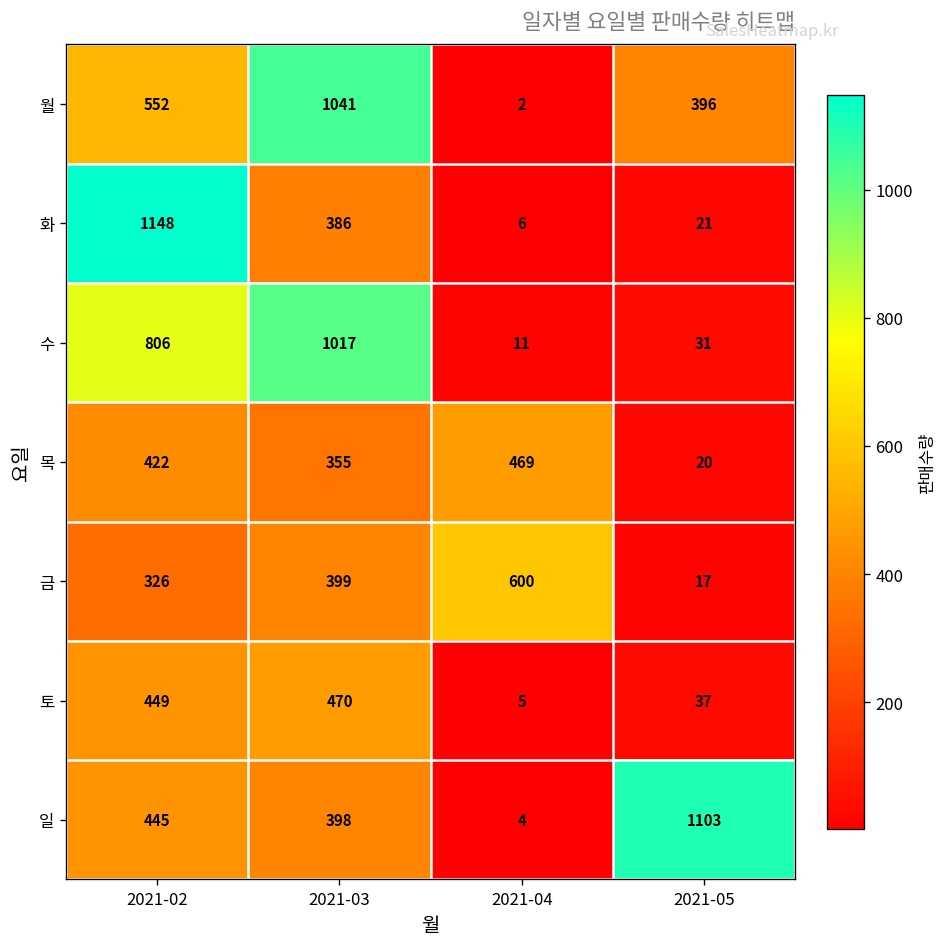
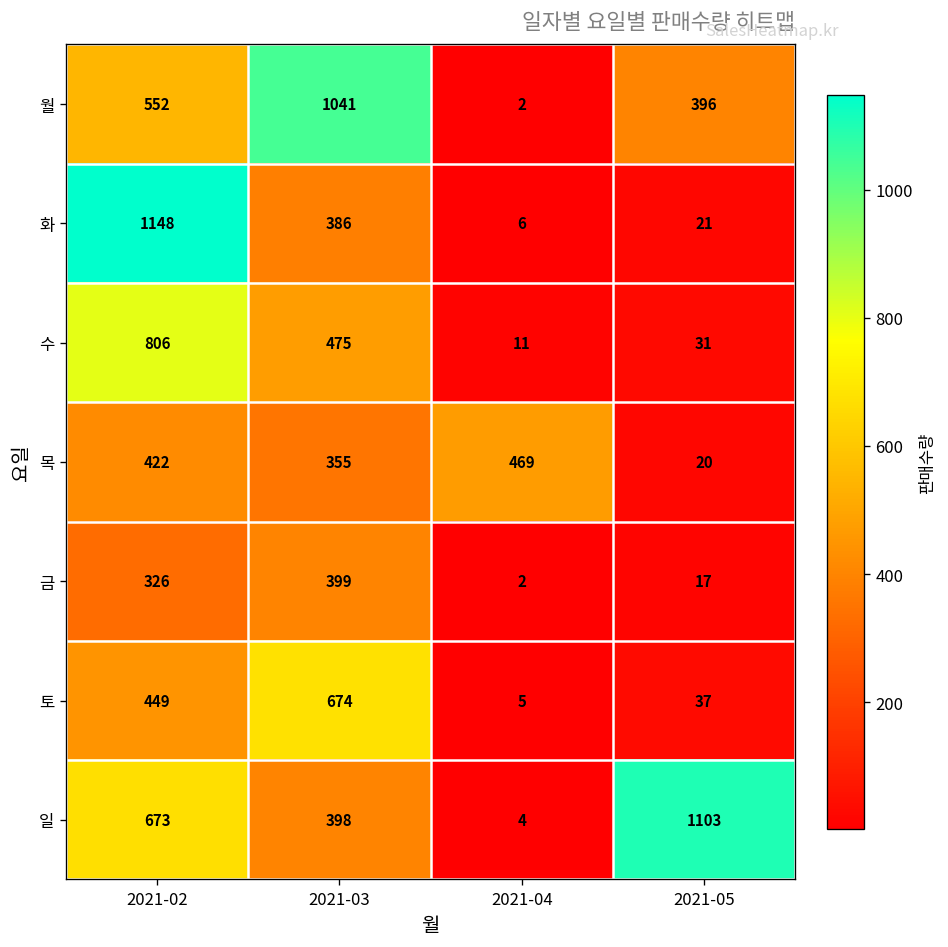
수, 2021-03: 1017 -> 475
금, 2021-04: 600 -> 2
토, 2021-03: 470 -> 674
일, 2021-02: 445 -> 673
